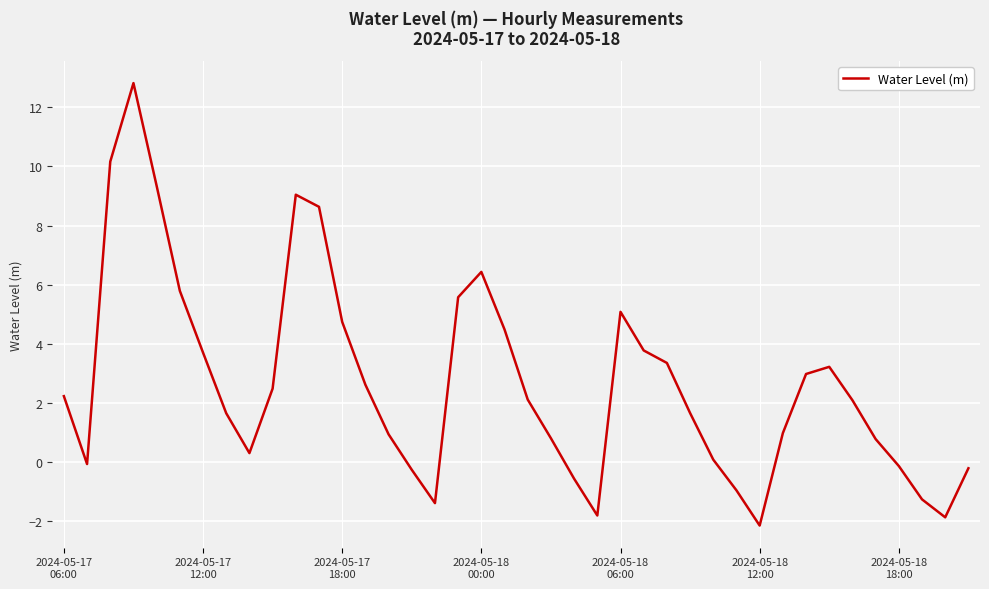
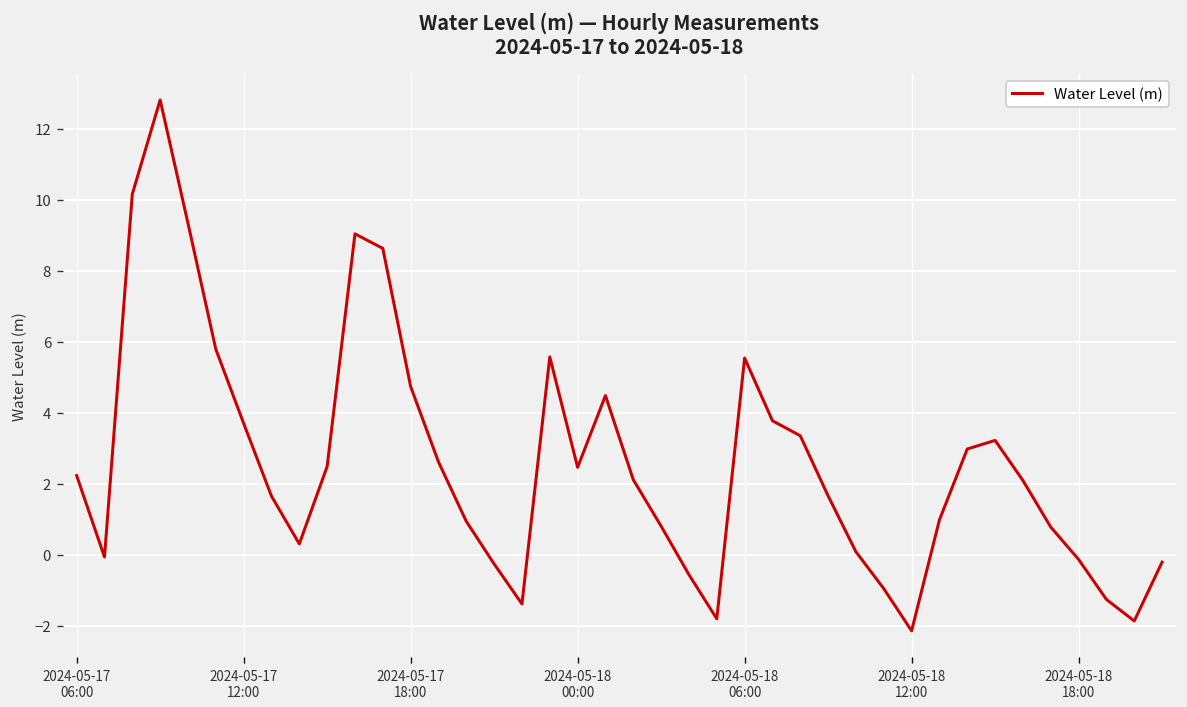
2024-05-18 00:00: 6.4 -> 2.5
2024-05-18 06:00: 5.1 -> 5.5
